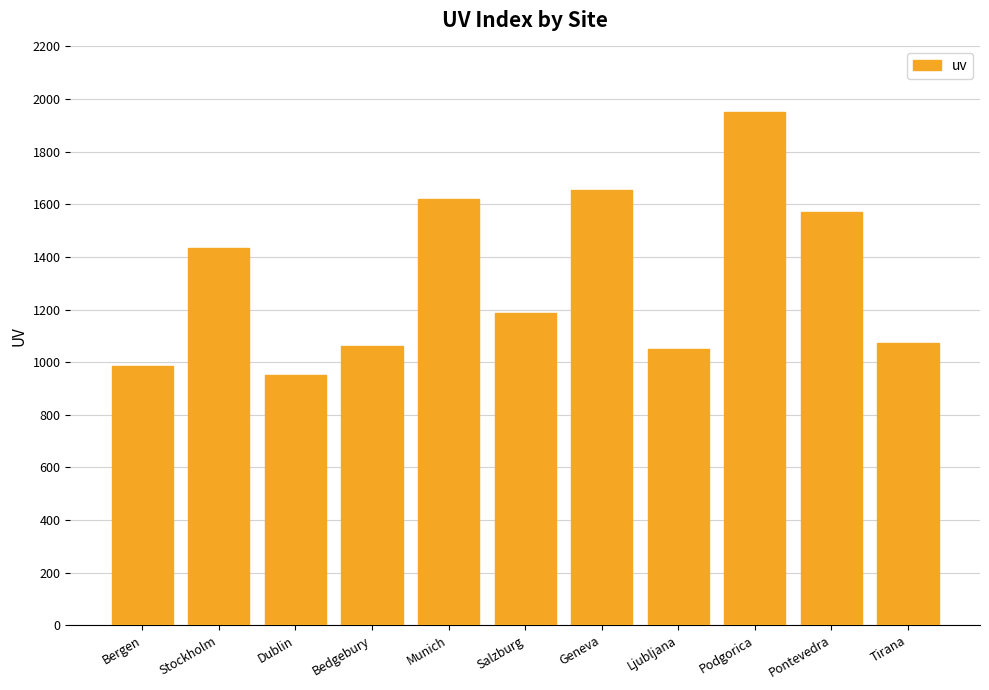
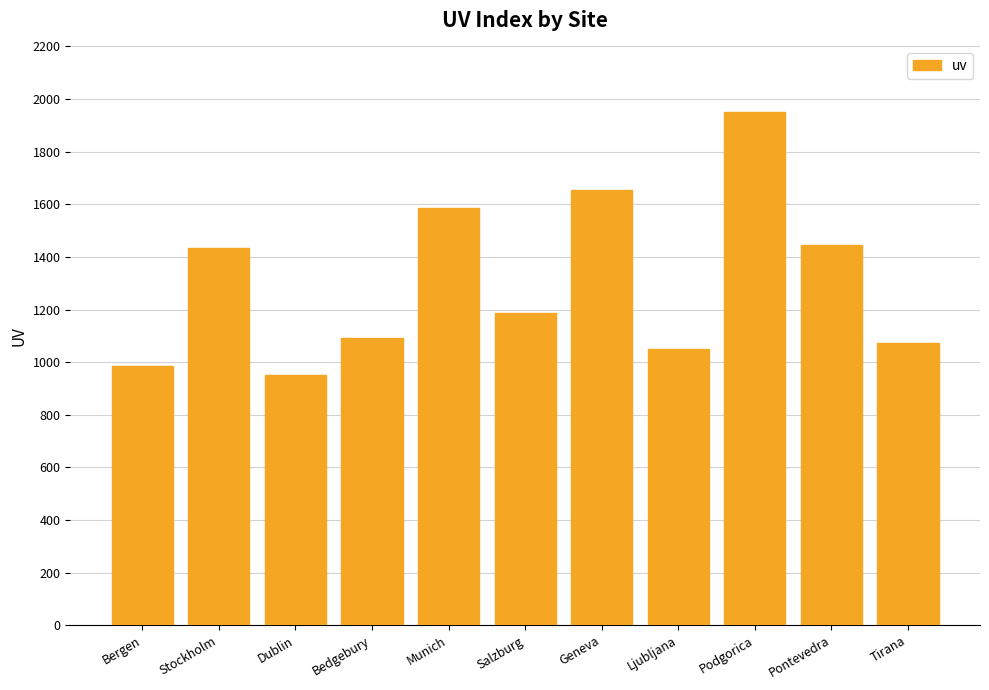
Bedgebury: 1060 -> 1090
Munich: 1620 -> 1580
Pontevedra: 1570 -> 1450
